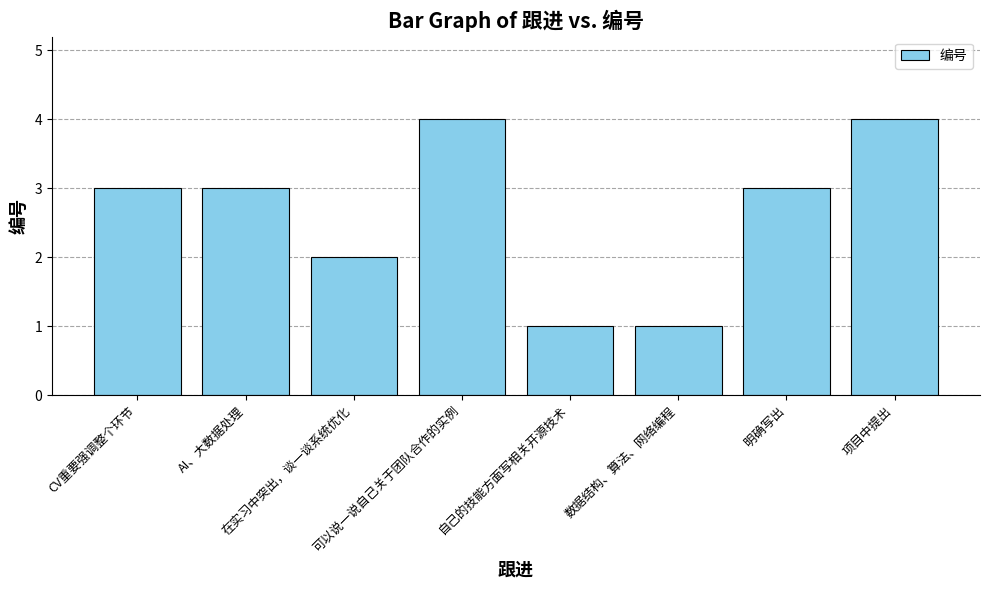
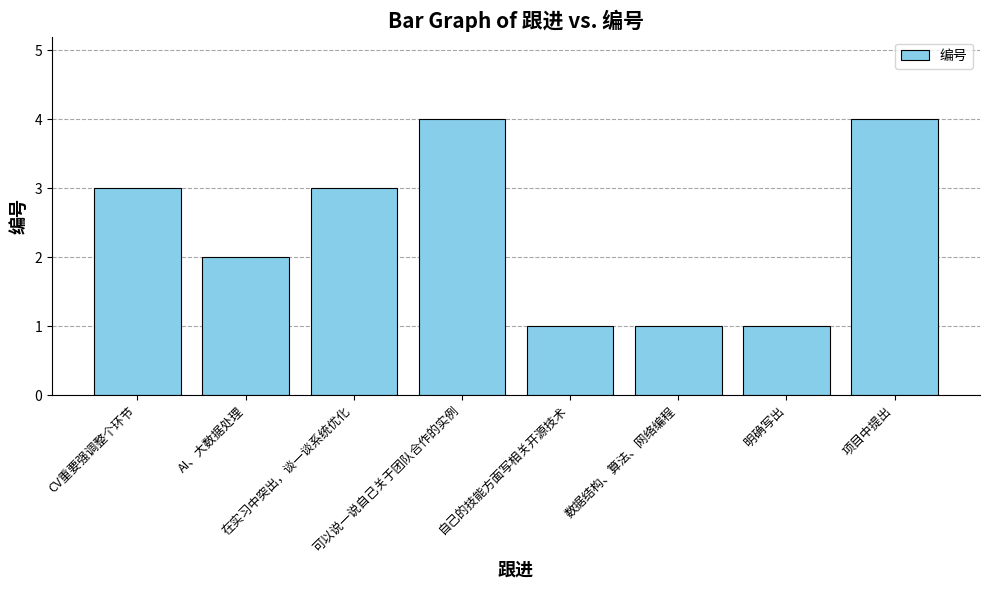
AI、大数据处理: 3 -> 2
在实习中突出，谈一谈系统优化: 2 -> 3
明确写出: 3 -> 1
